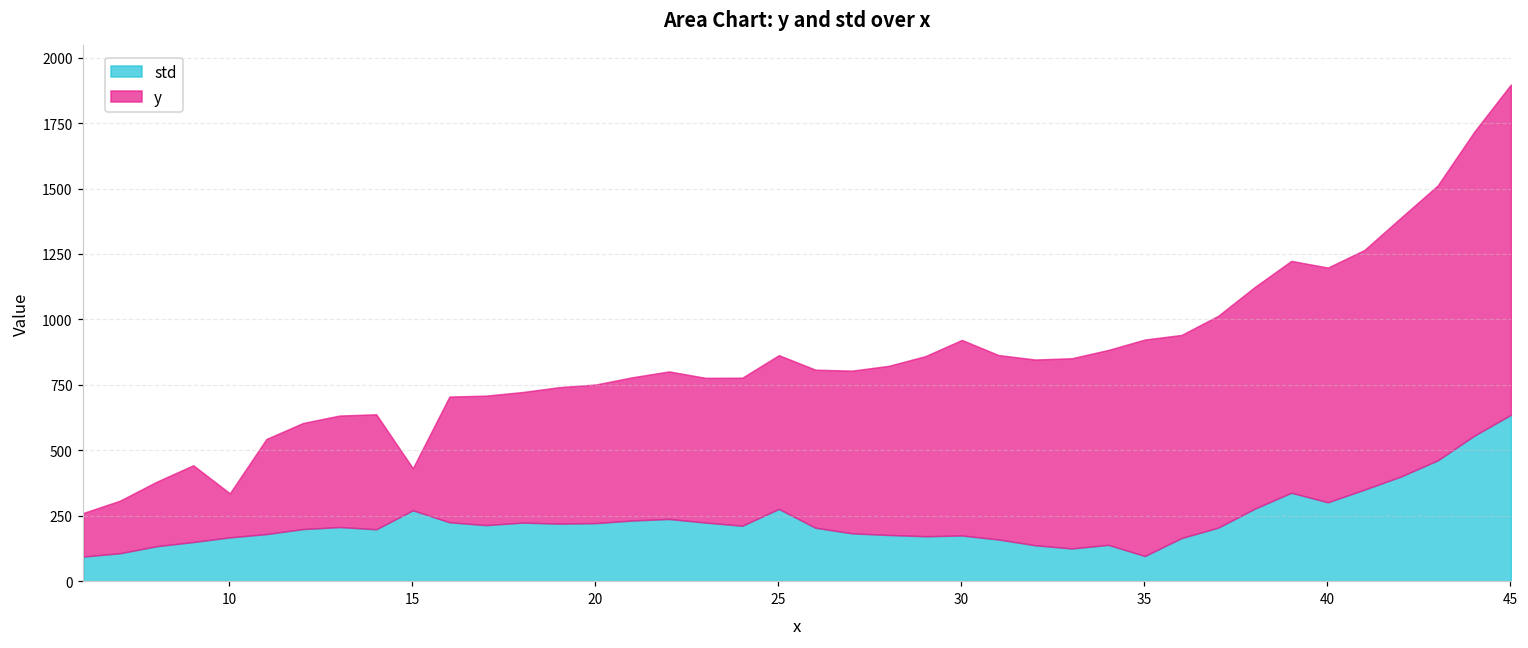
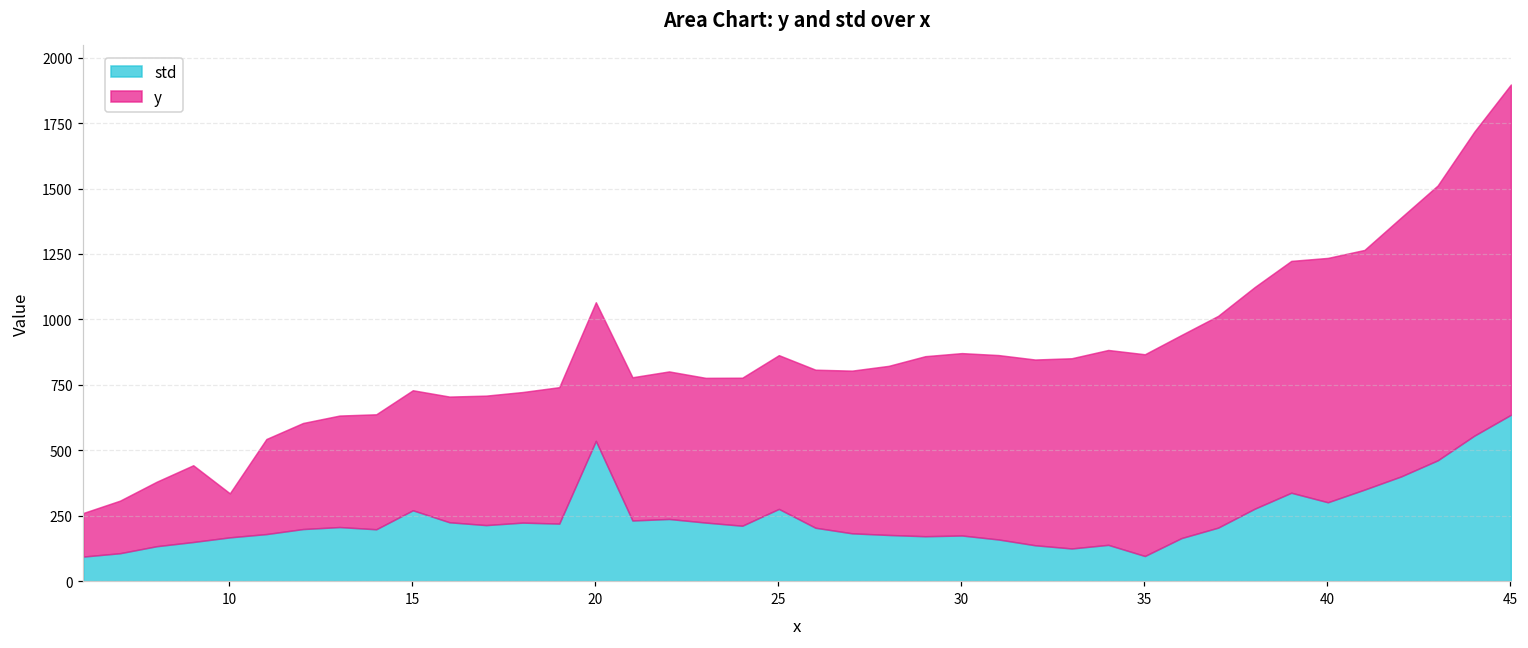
y, 15: 160 -> 460
std, 20: 220 -> 540
y, 30: 750 -> 700
y, 35: 830 -> 770
y, 40: 900 -> 930
